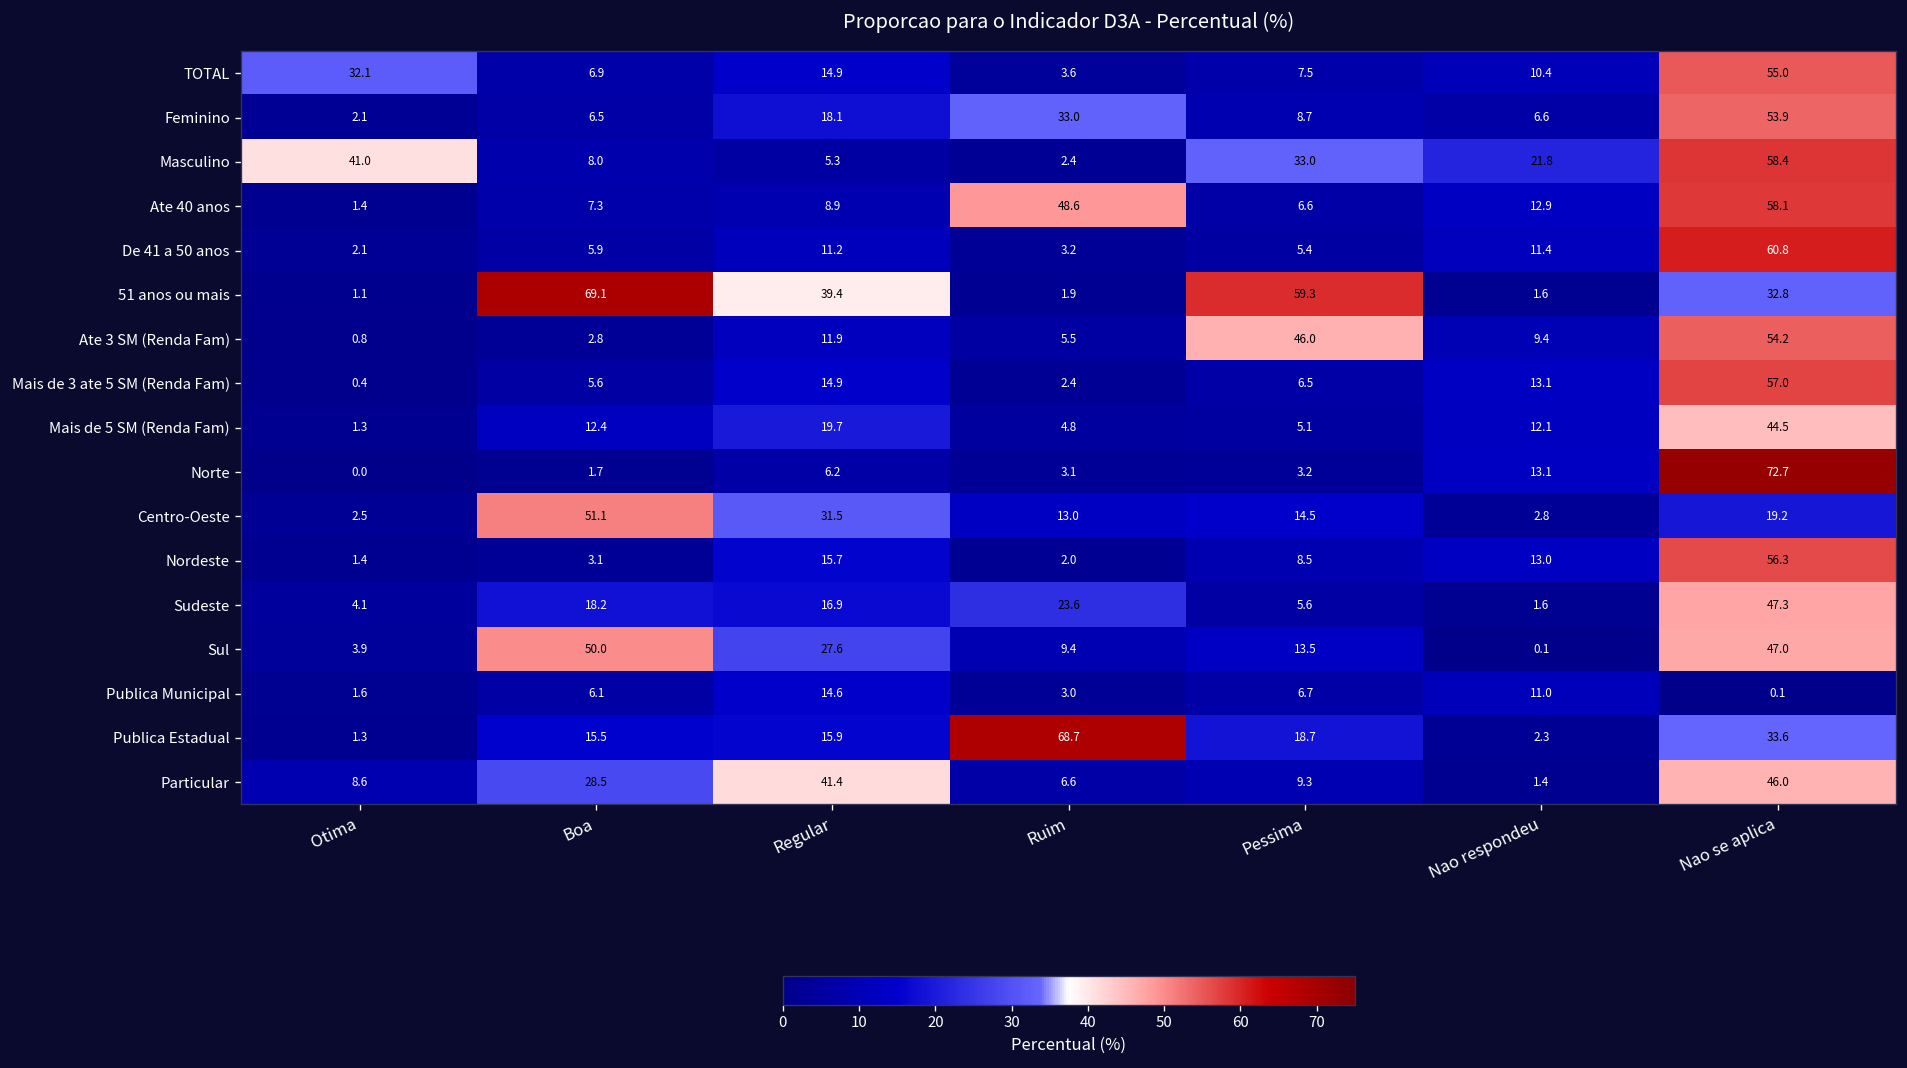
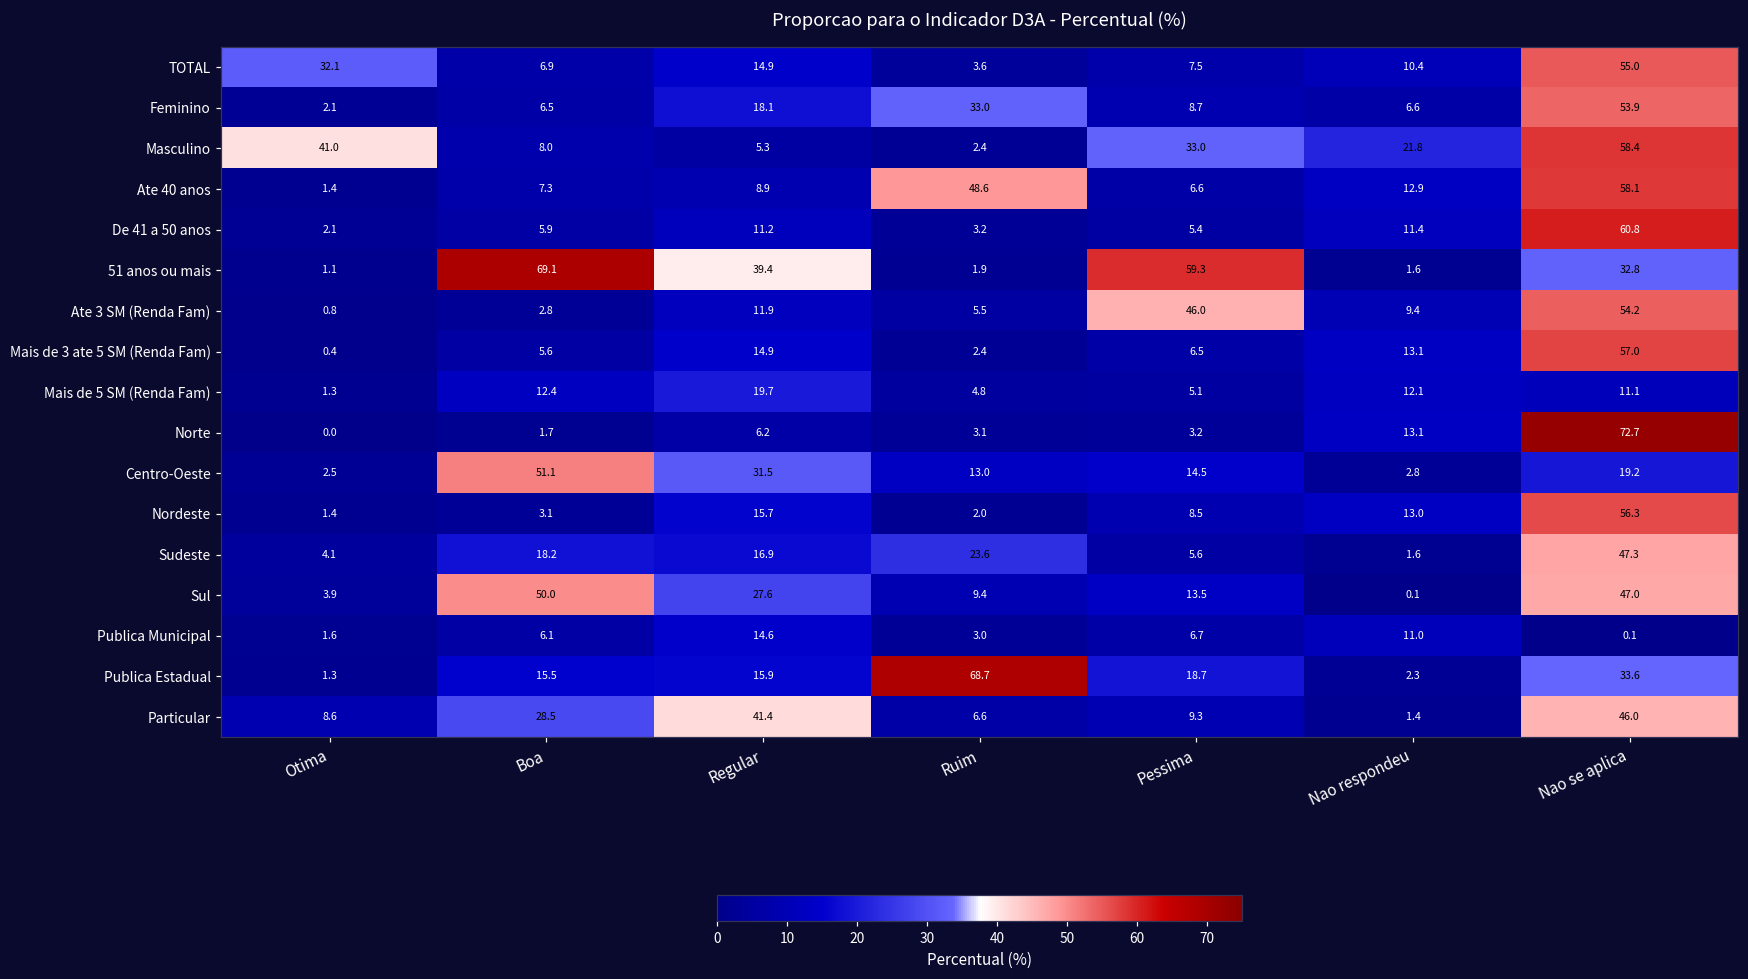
Mais de 5 SM (Renda Fam), Nao se aplica: 44.5 -> 11.1
